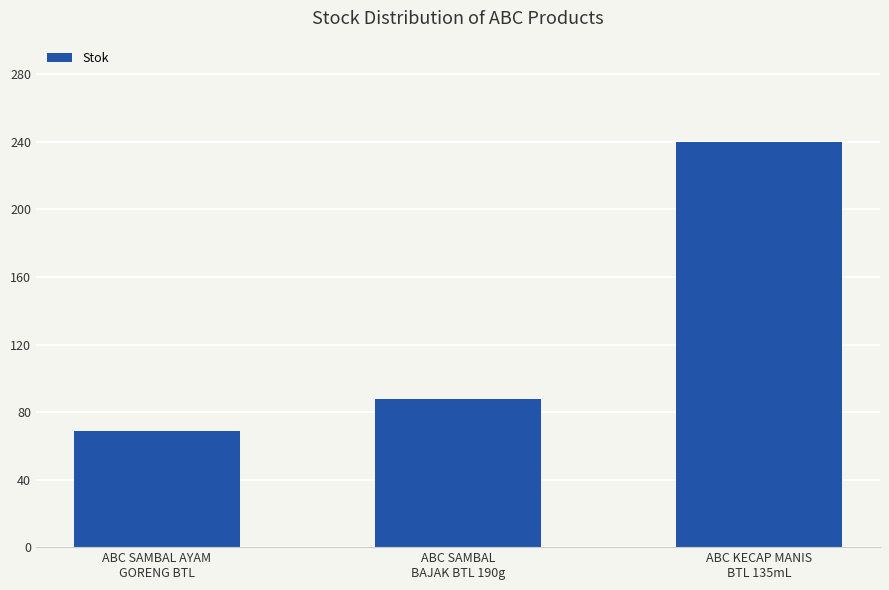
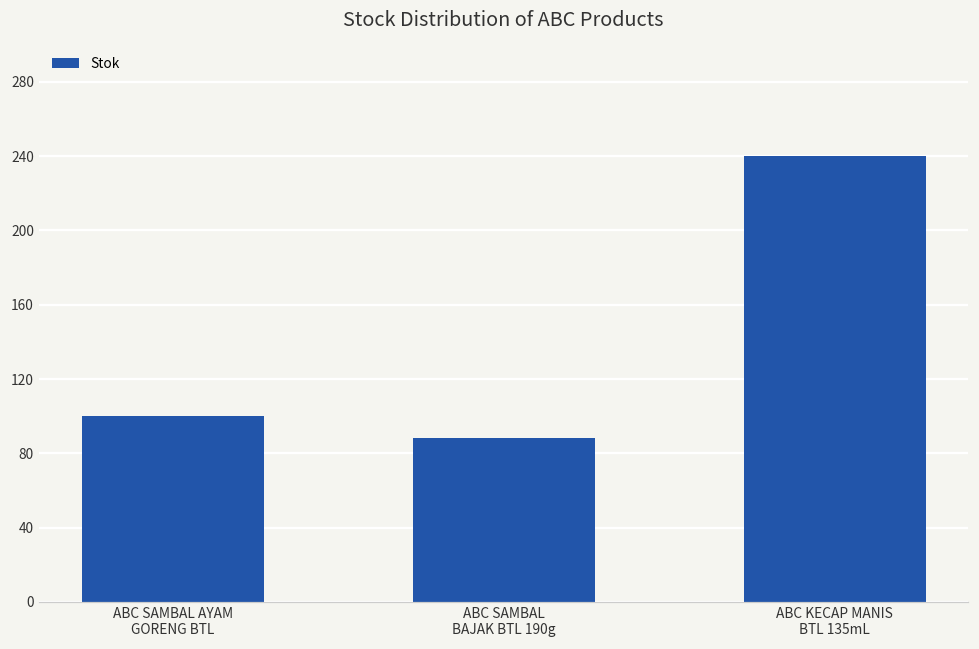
ABC SAMBAL AYAM GORENG BTL: 69 -> 100
